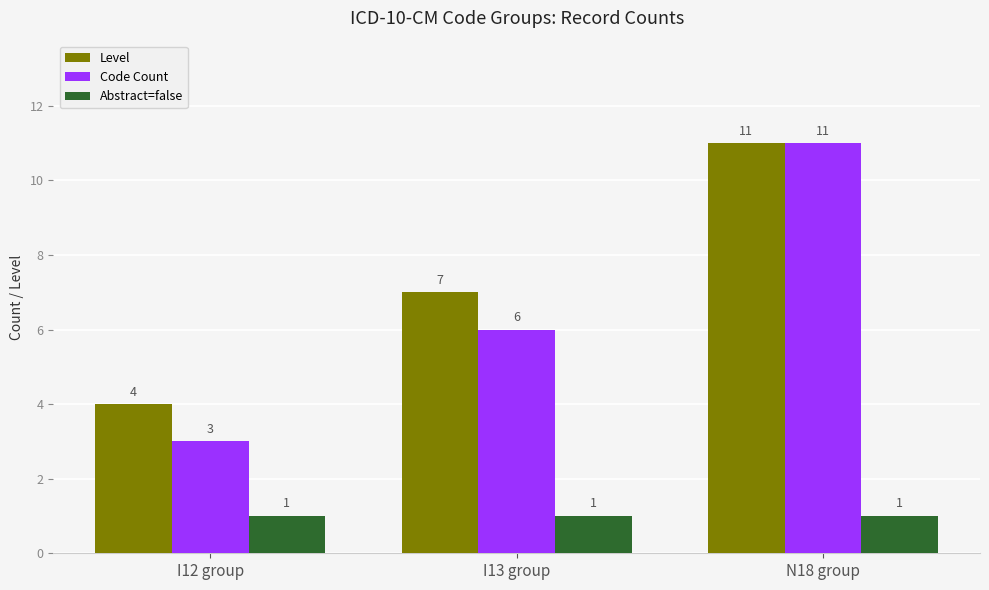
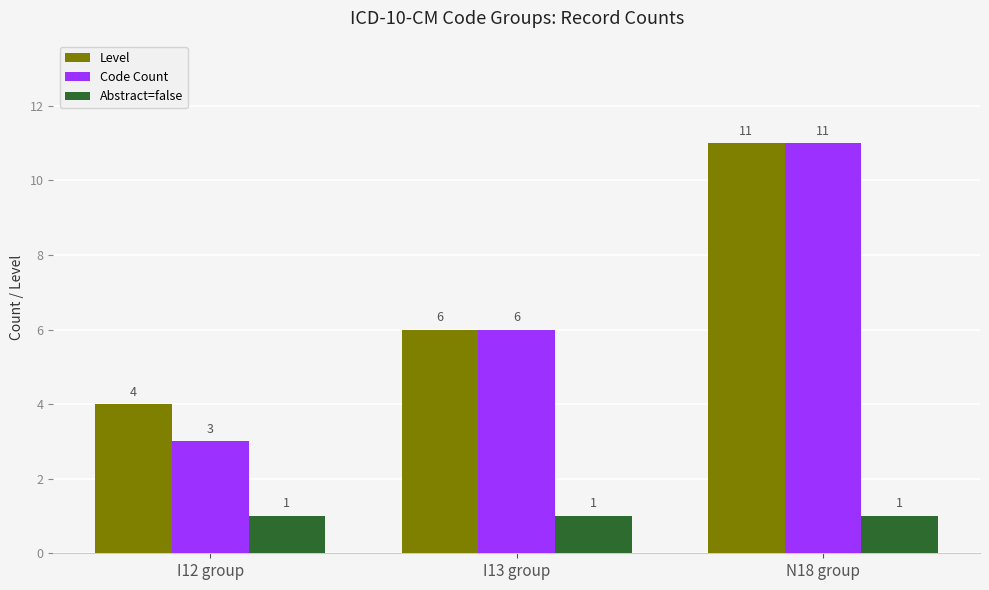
Level, I13 group: 7 -> 6
